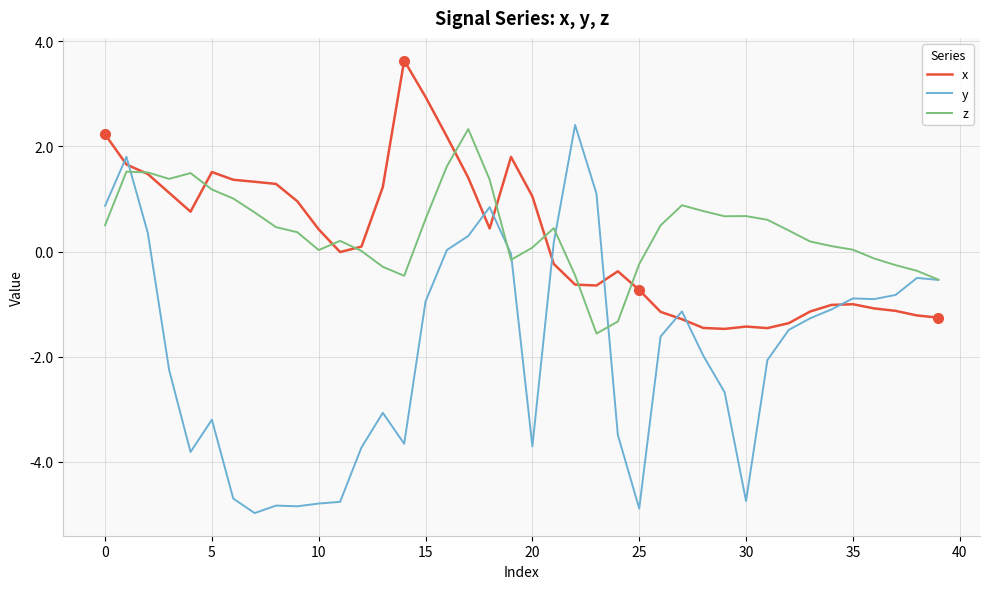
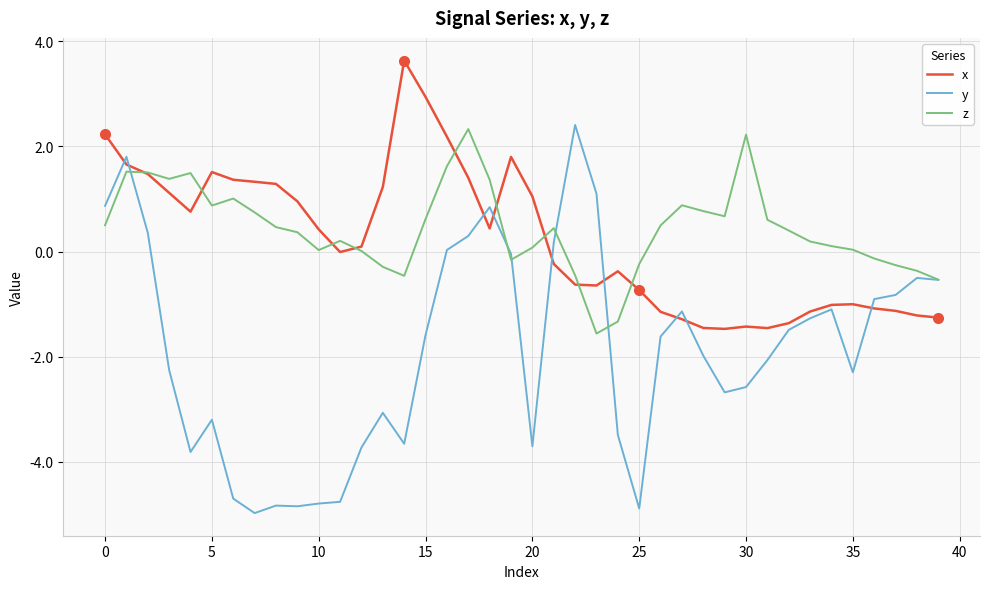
z, 5: 1.2 -> 0.9
y, 15: -1.0 -> -1.6
y, 30: -4.7 -> -2.6
z, 30: 0.7 -> 2.2
y, 35: -0.9 -> -2.3
